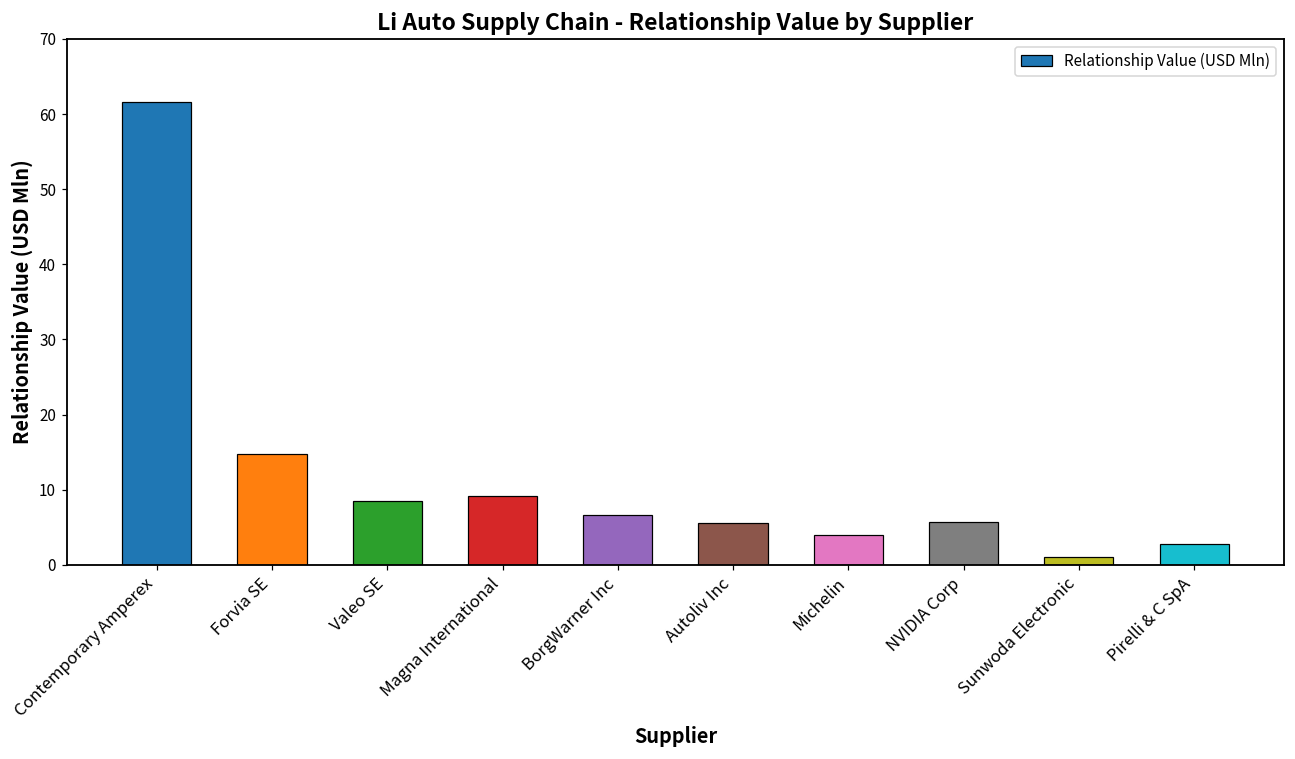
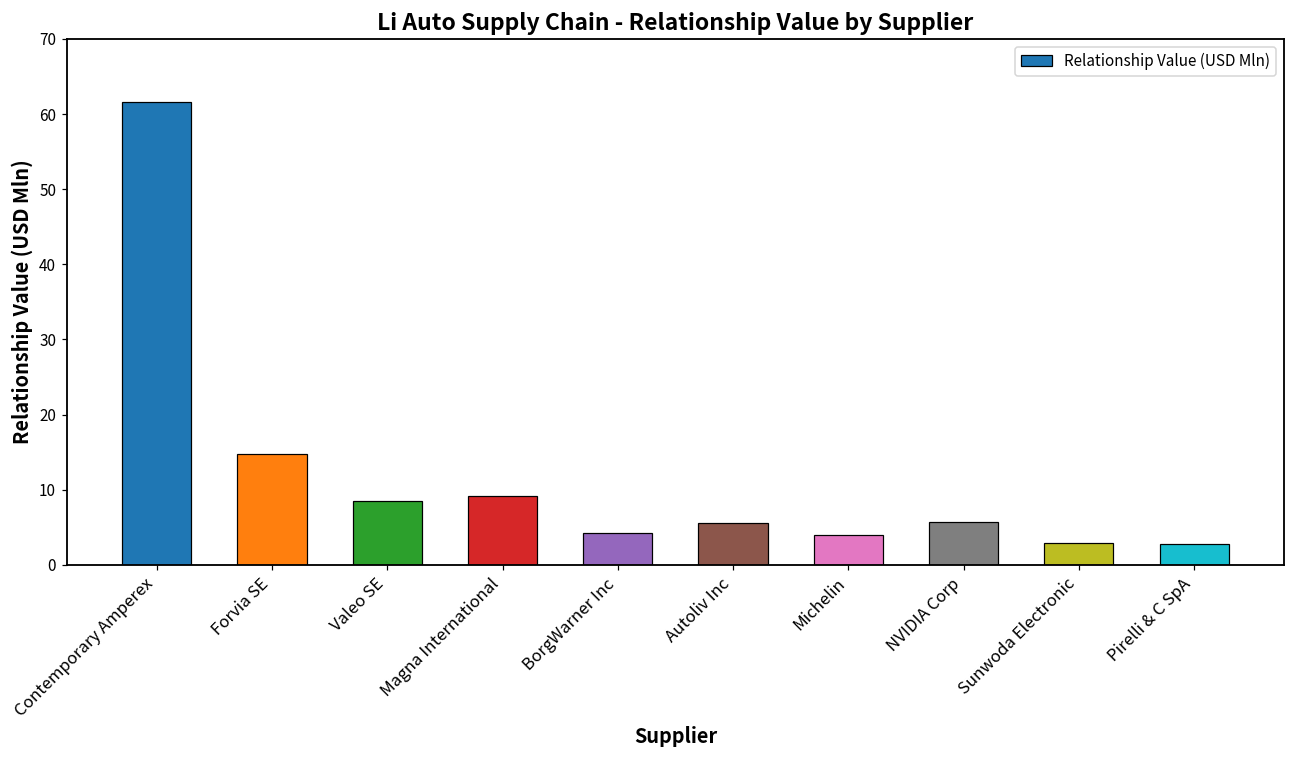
BorgWarner Inc: 7 -> 4
Sunwoda Electronic: 1 -> 3
